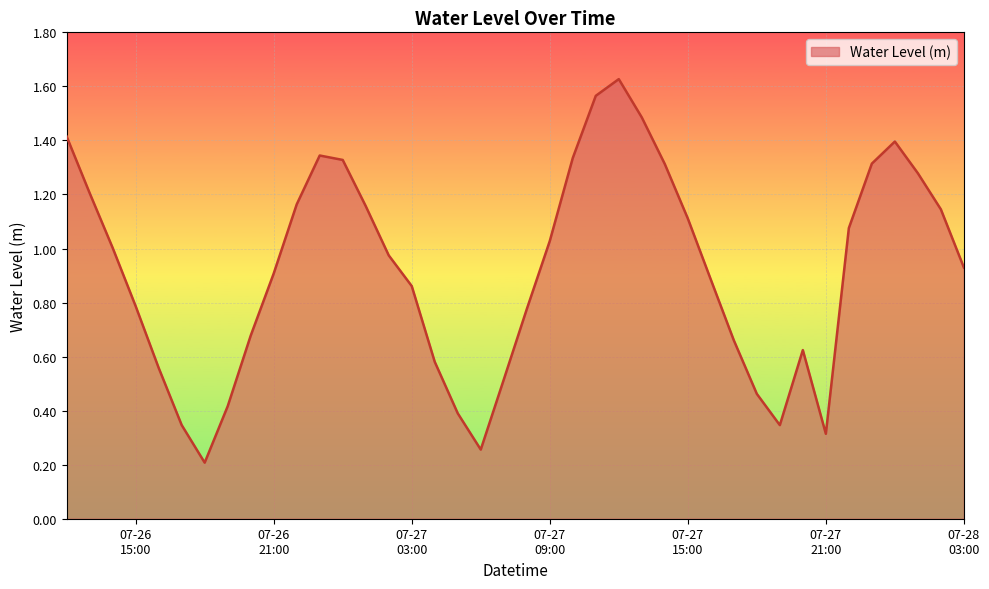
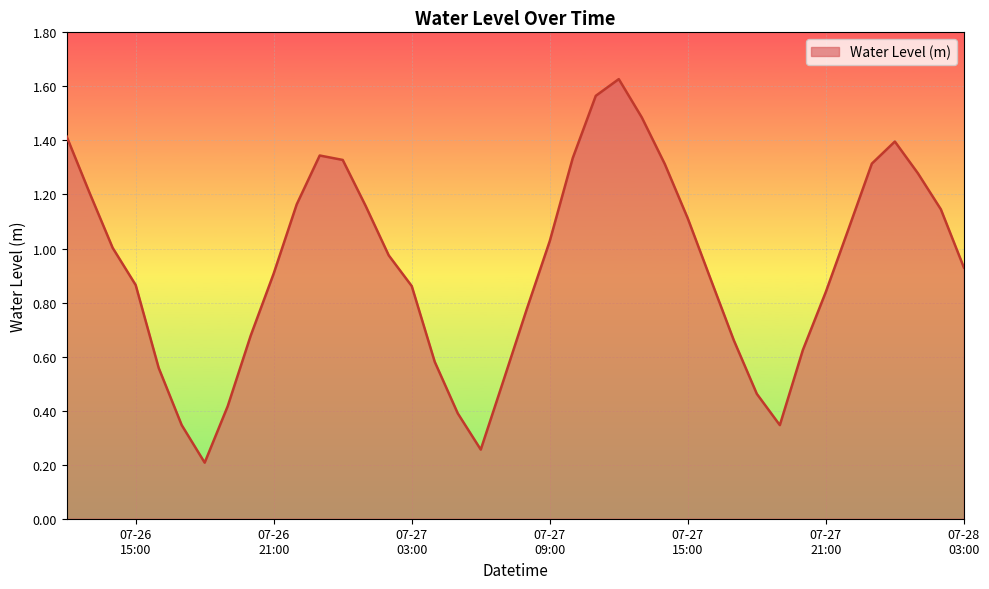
07-26 15:00: 0.79 -> 0.86
07-27 21:00: 0.31 -> 0.84
